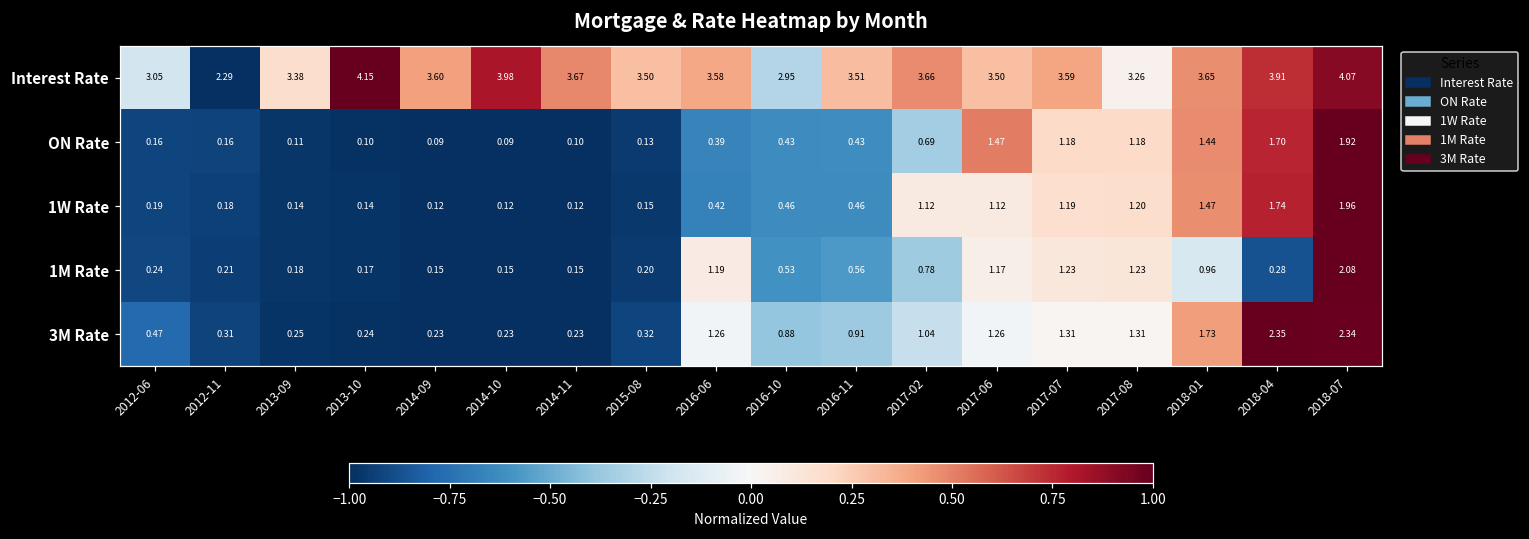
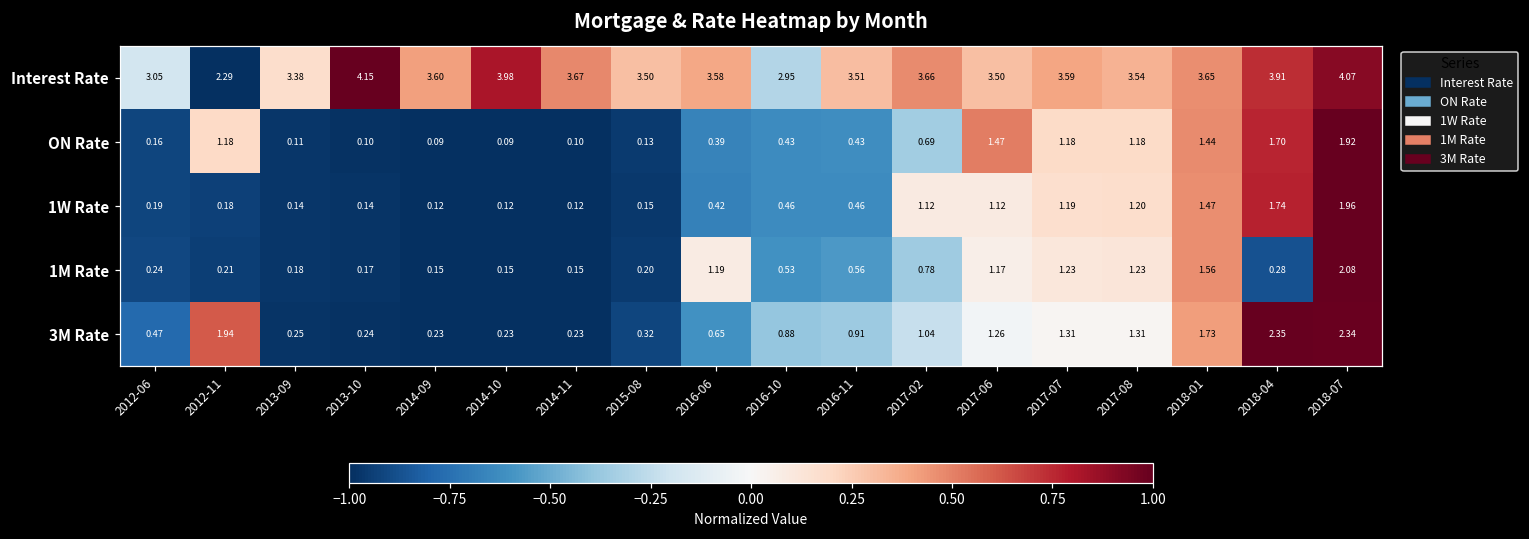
Interest Rate, 2017-08: 3.26 -> 3.54
ON Rate, 2012-11: 0.16 -> 1.18
1M Rate, 2018-01: 0.96 -> 1.56
3M Rate, 2012-11: 0.31 -> 1.94
3M Rate, 2016-06: 1.26 -> 0.65
